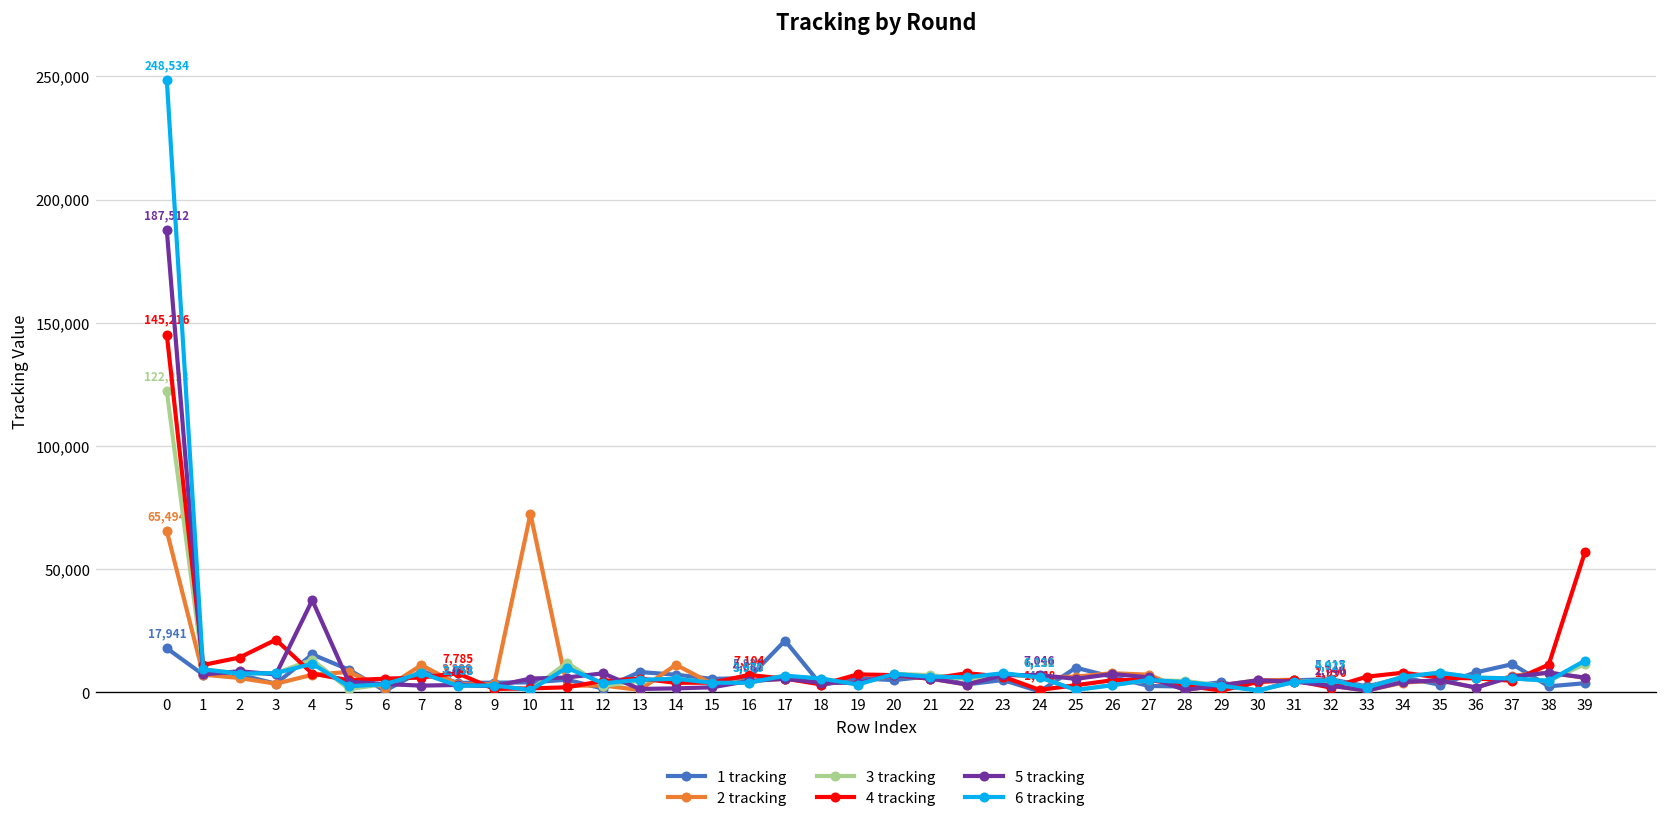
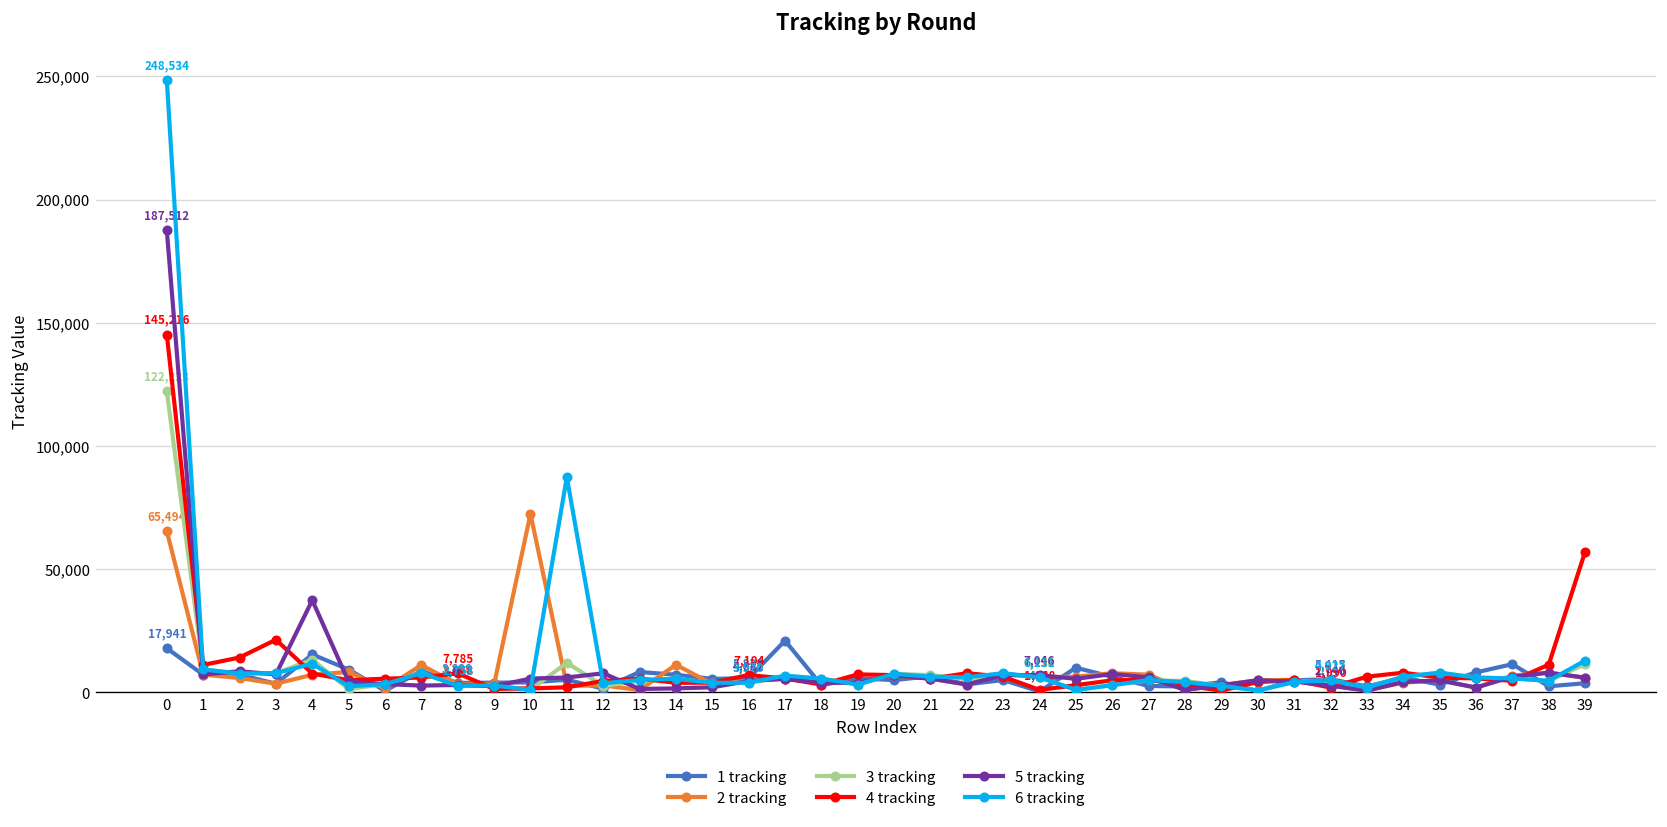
6 tracking, 11: 10,000 -> 87,000
